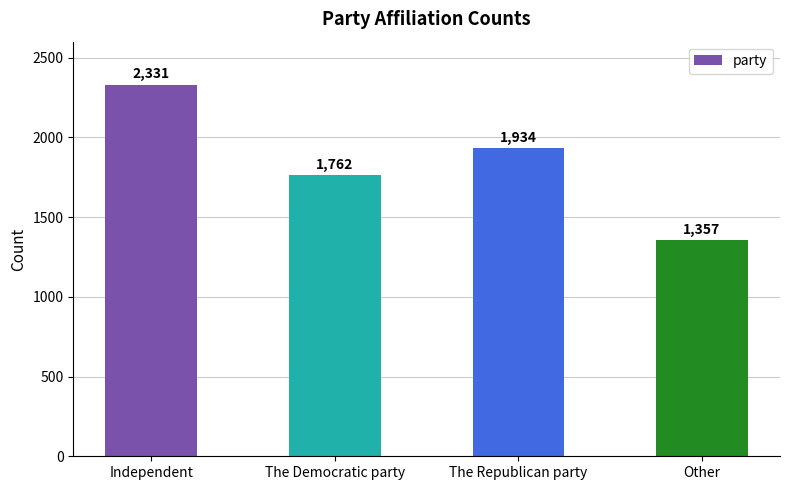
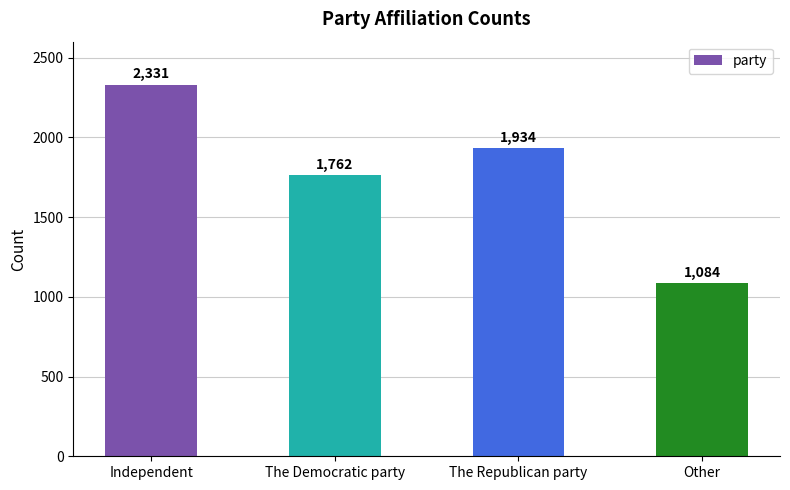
Other: 1,357 -> 1,084
